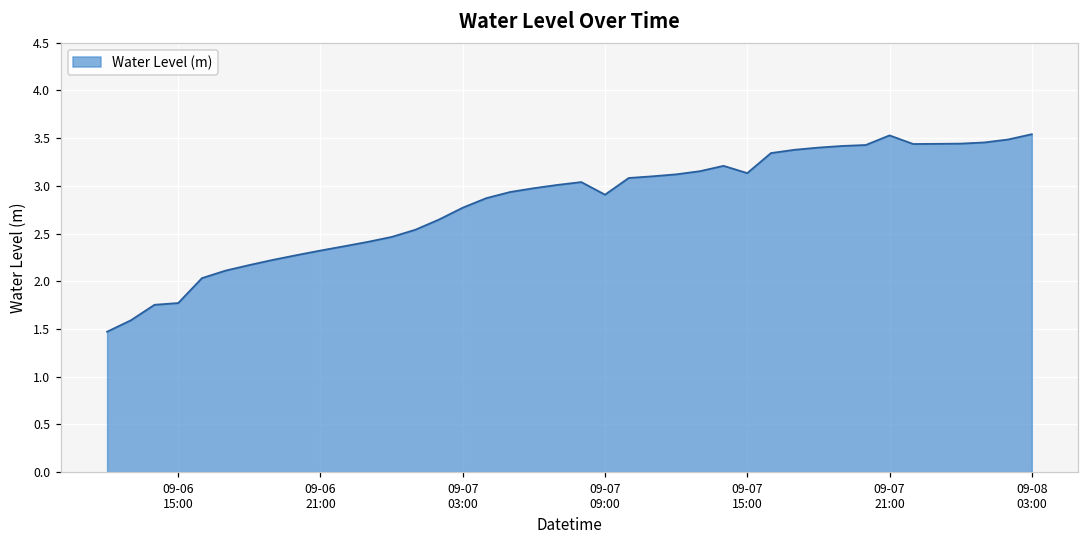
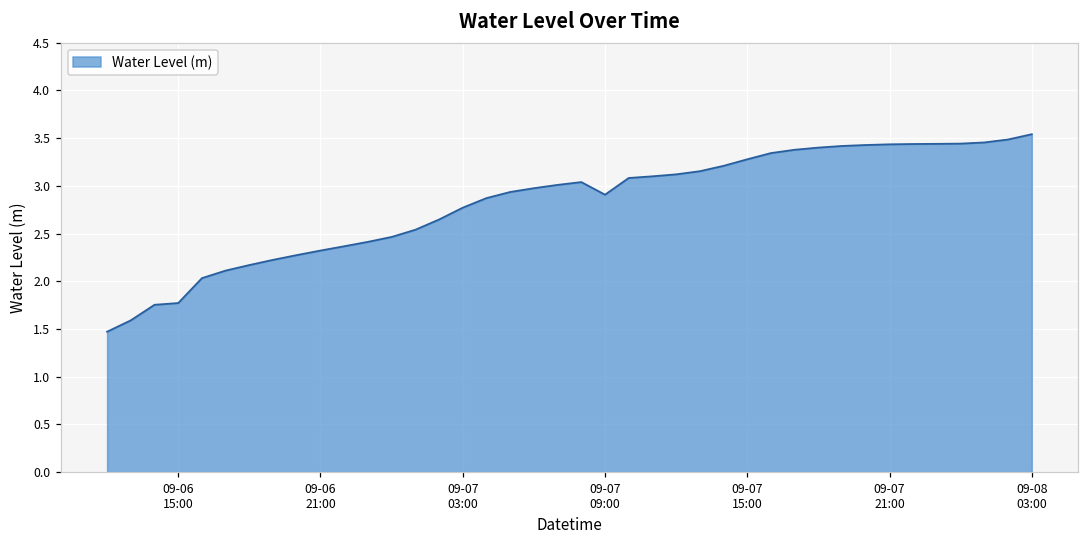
09-07 15:00: 3.1 -> 3.3
09-07 21:00: 3.5 -> 3.4
